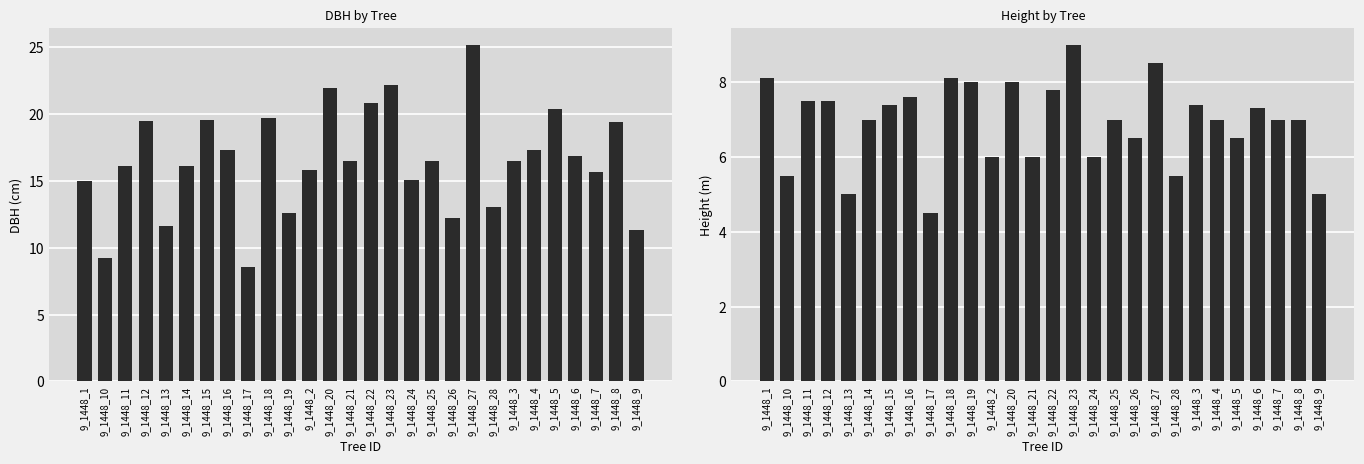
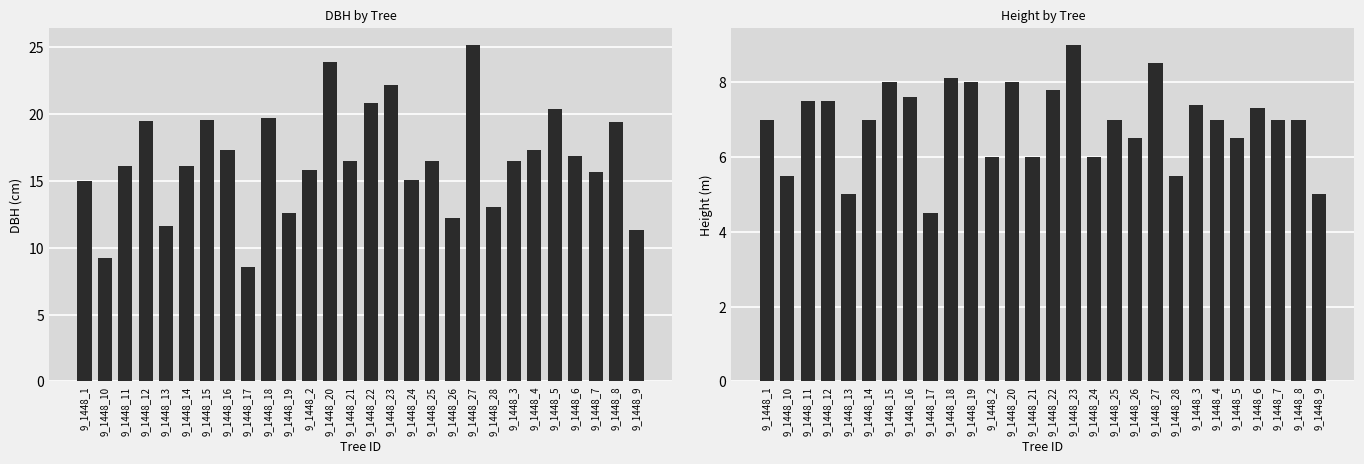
DBH by Tree, 9_1448_20: 22.0 -> 23.9
Height by Tree, 9_1448_1: 8.1 -> 7.0
Height by Tree, 9_1448_15: 7.4 -> 8.0
